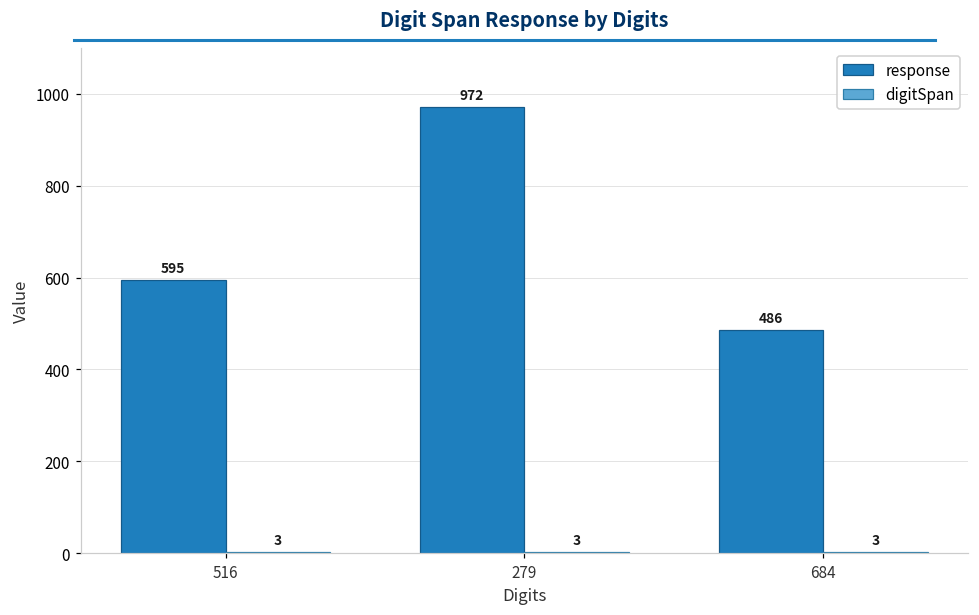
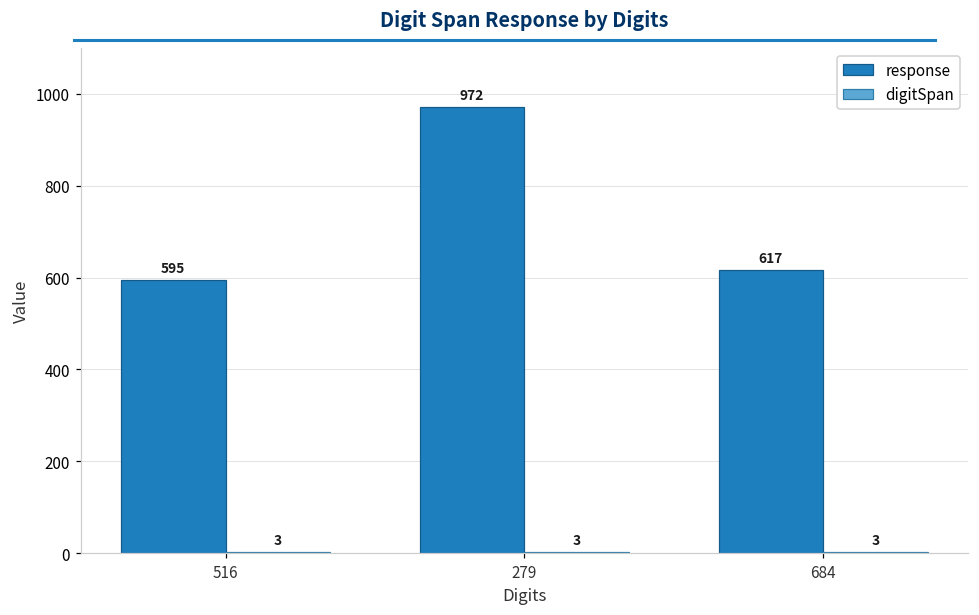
response, 684: 486 -> 617
